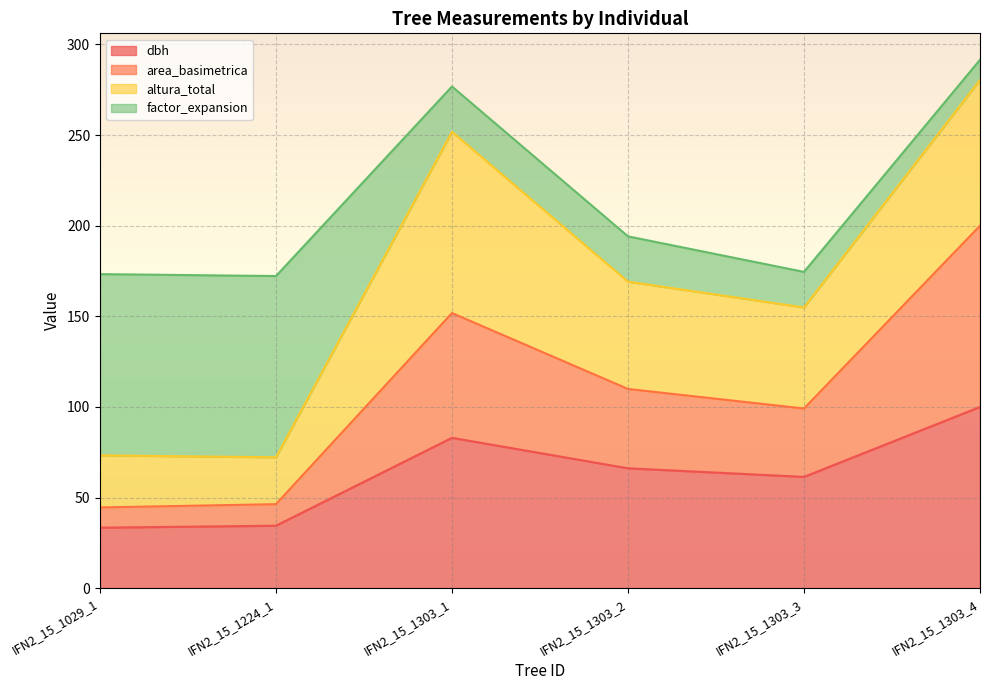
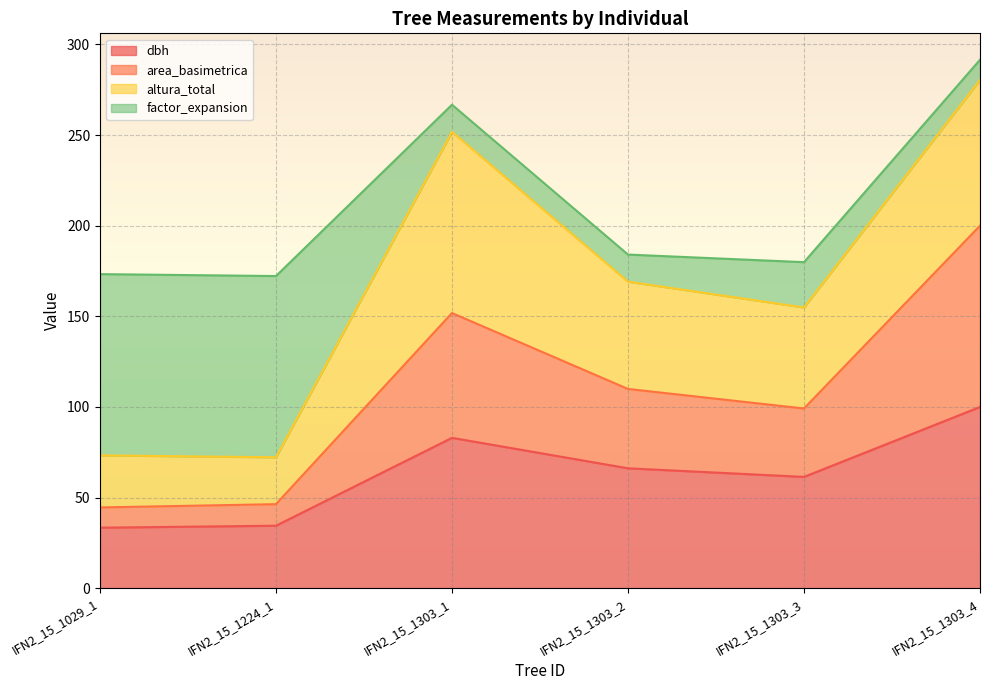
factor_expansion, IFN2_15_1303_1: 25 -> 15
factor_expansion, IFN2_15_1303_2: 25 -> 15
factor_expansion, IFN2_15_1303_3: 20 -> 25
